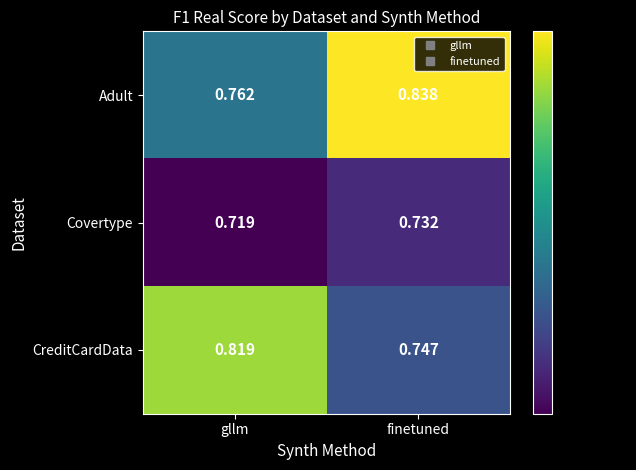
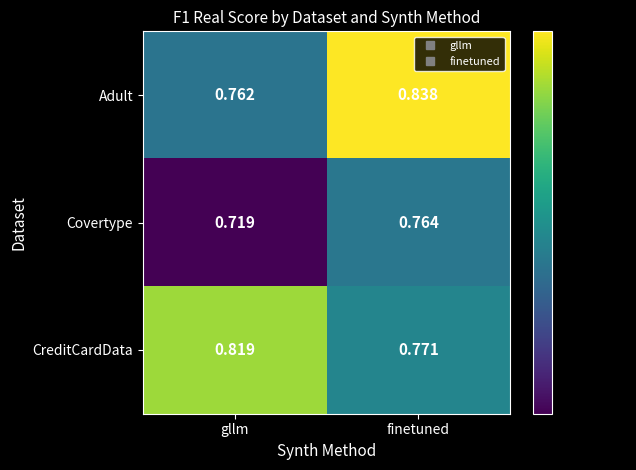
Covertype, finetuned: 0.732 -> 0.764
CreditCardData, finetuned: 0.747 -> 0.771
